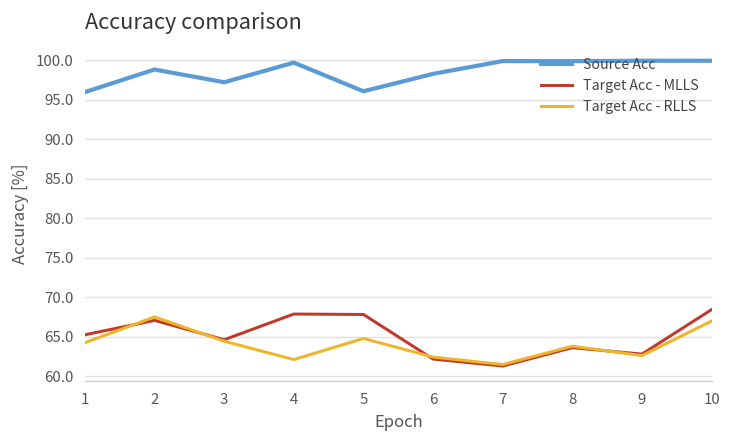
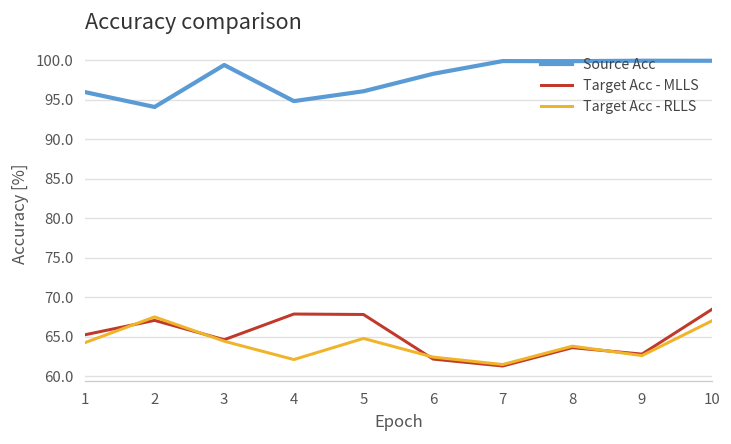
Source Acc, 2: 99 -> 94
Source Acc, 3: 97 -> 99
Source Acc, 4: 100 -> 95
